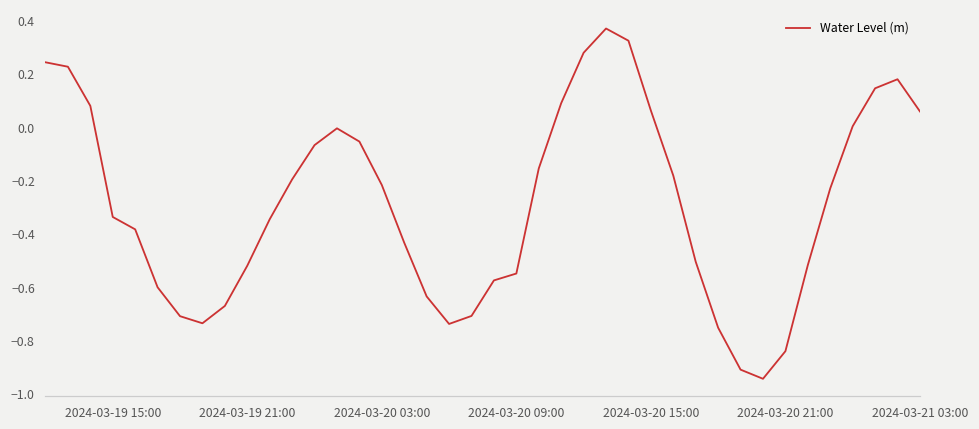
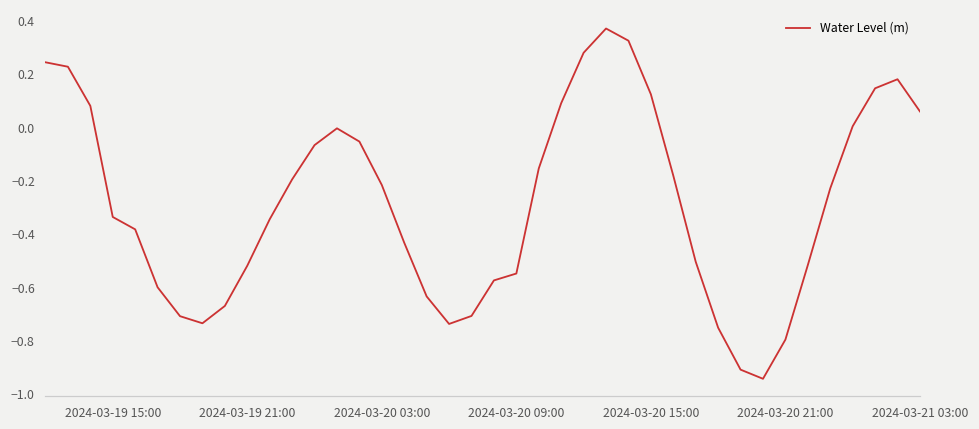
2024-03-20 15:00: 0.06 -> 0.13
2024-03-20 21:00: -0.84 -> -0.80
